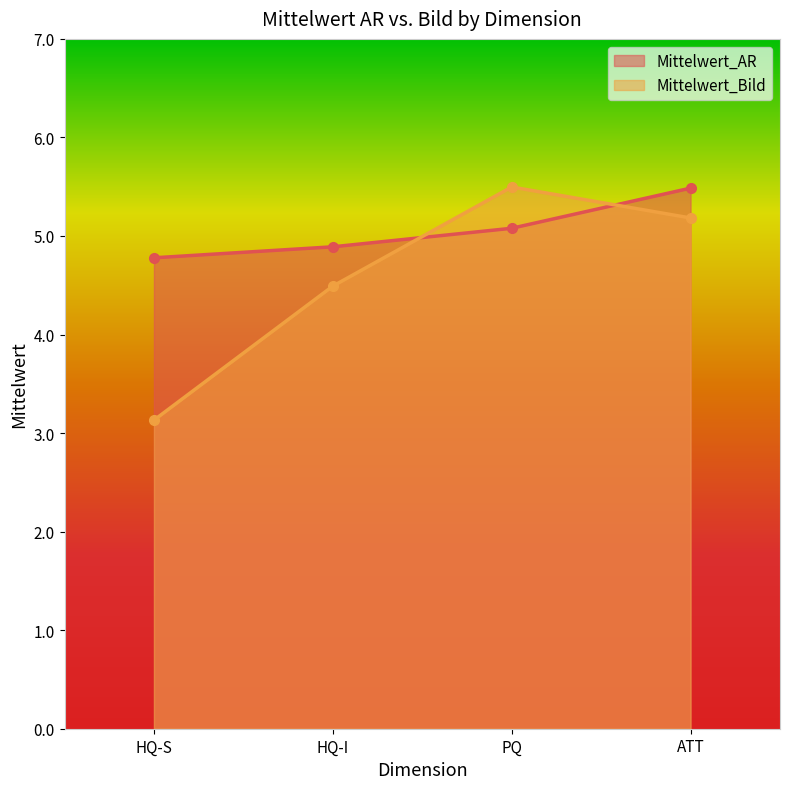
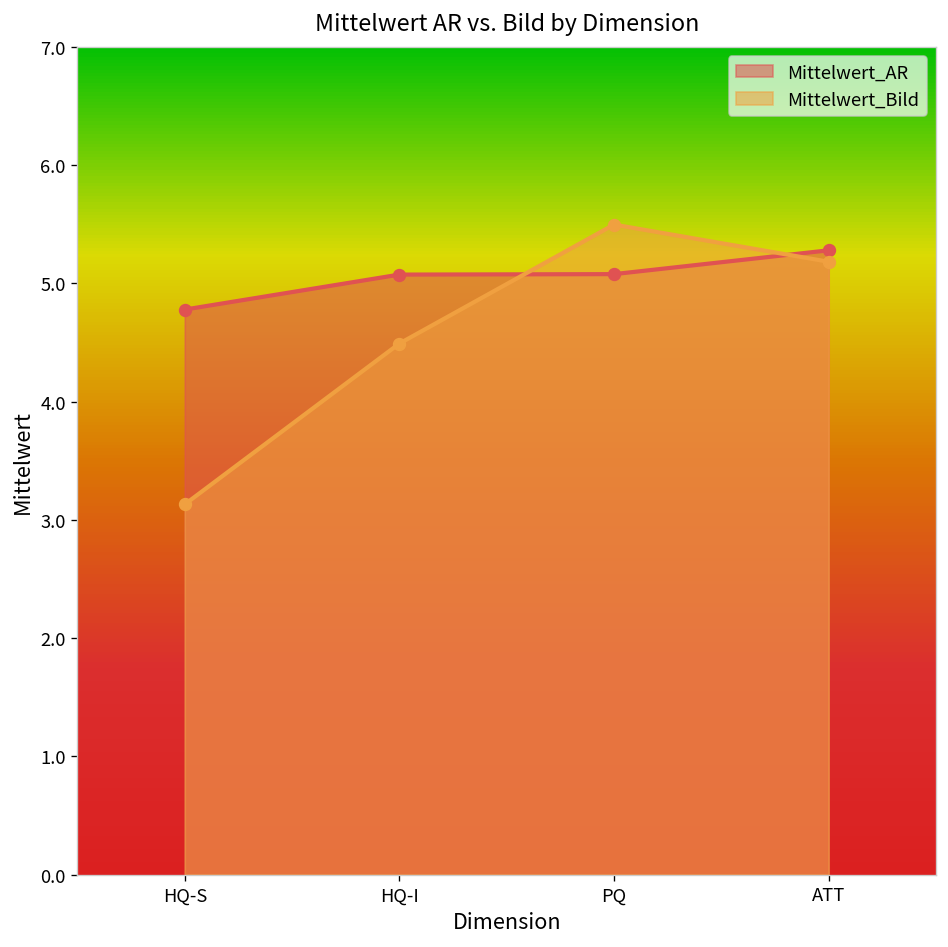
Mittelwert_AR, HQ-I: 4.9 -> 5.1
Mittelwert_AR, ATT: 5.5 -> 5.3
